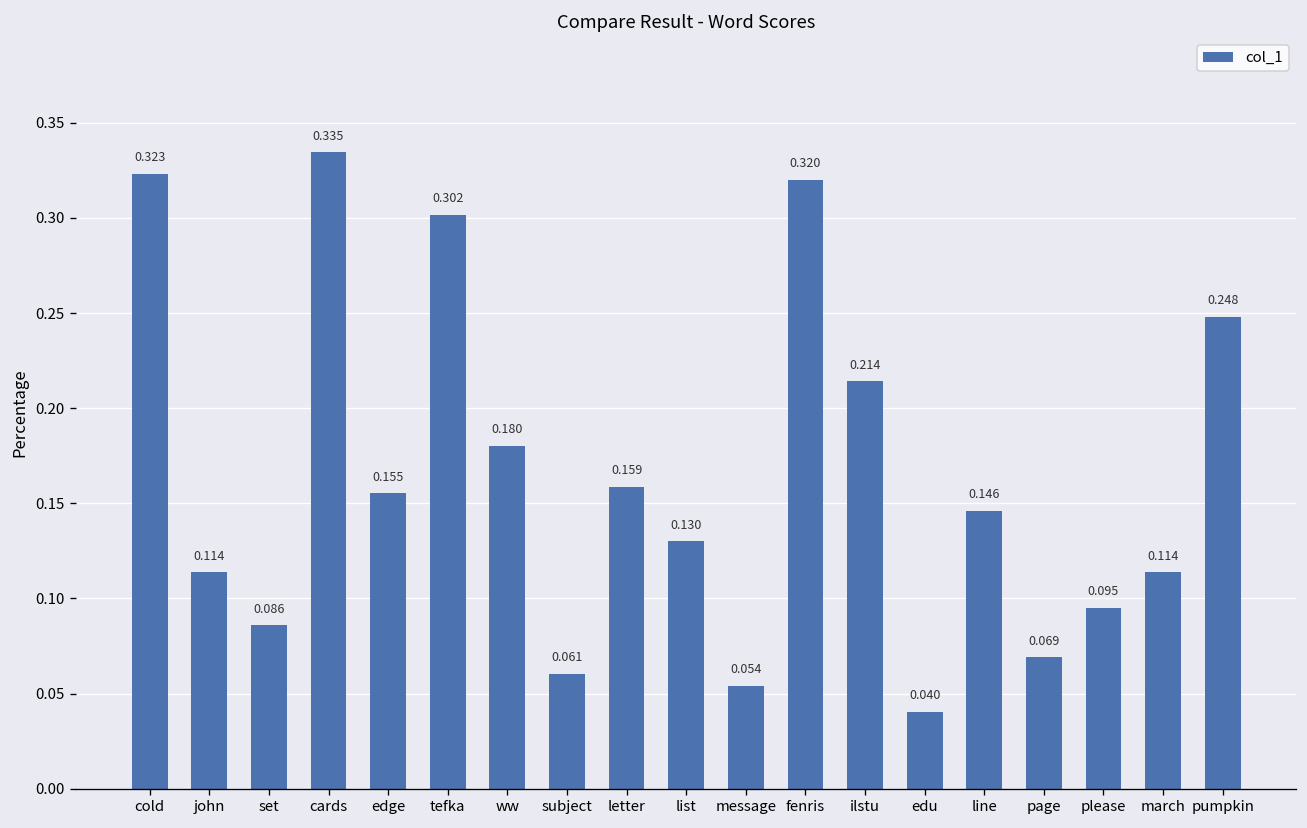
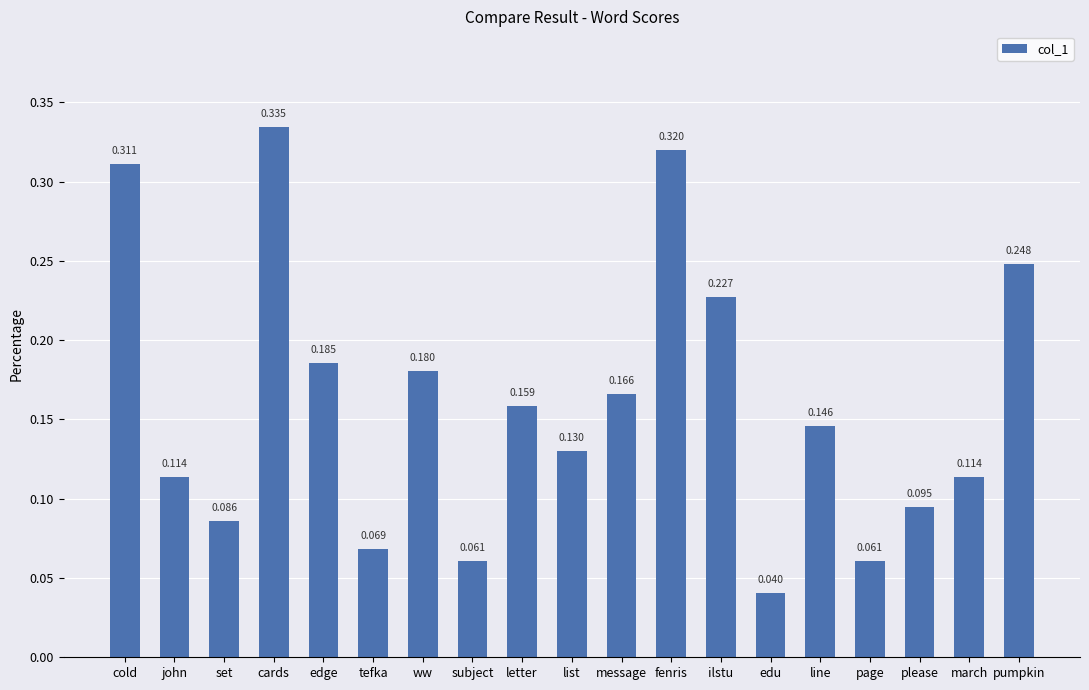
cold: 0.323 -> 0.311
edge: 0.155 -> 0.185
tefka: 0.302 -> 0.069
message: 0.054 -> 0.166
ilstu: 0.214 -> 0.227
page: 0.069 -> 0.061
